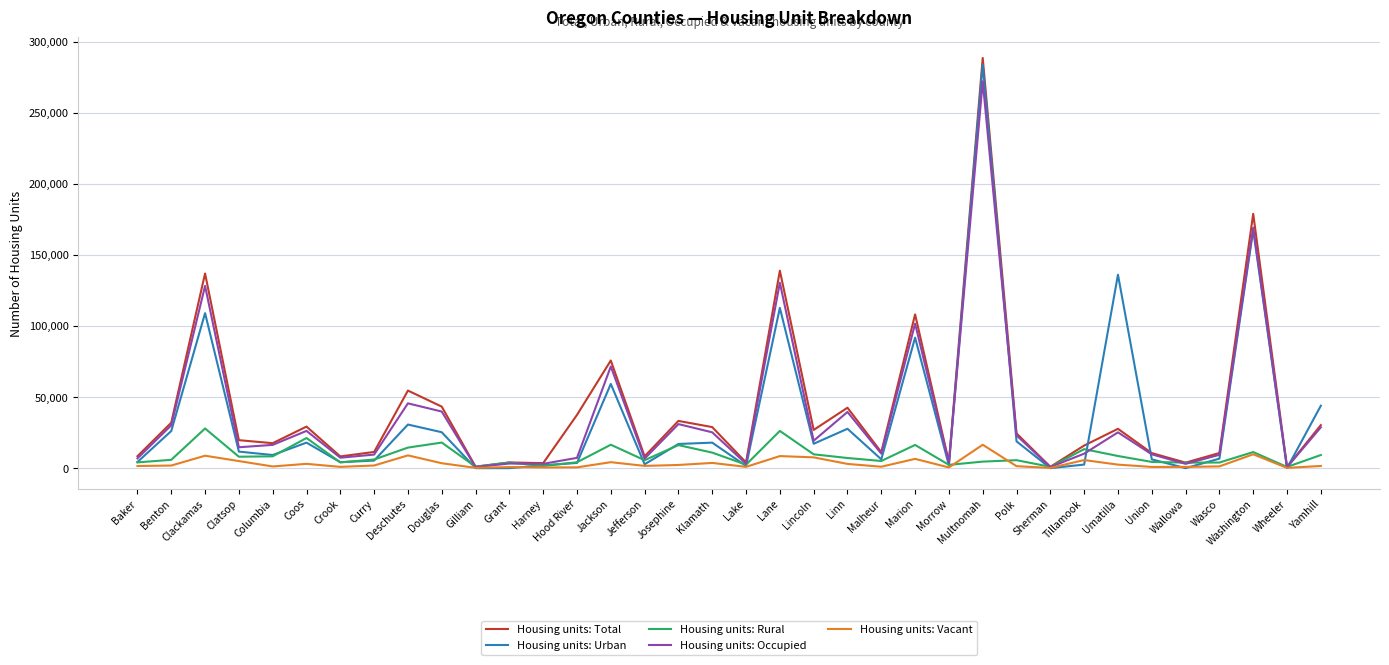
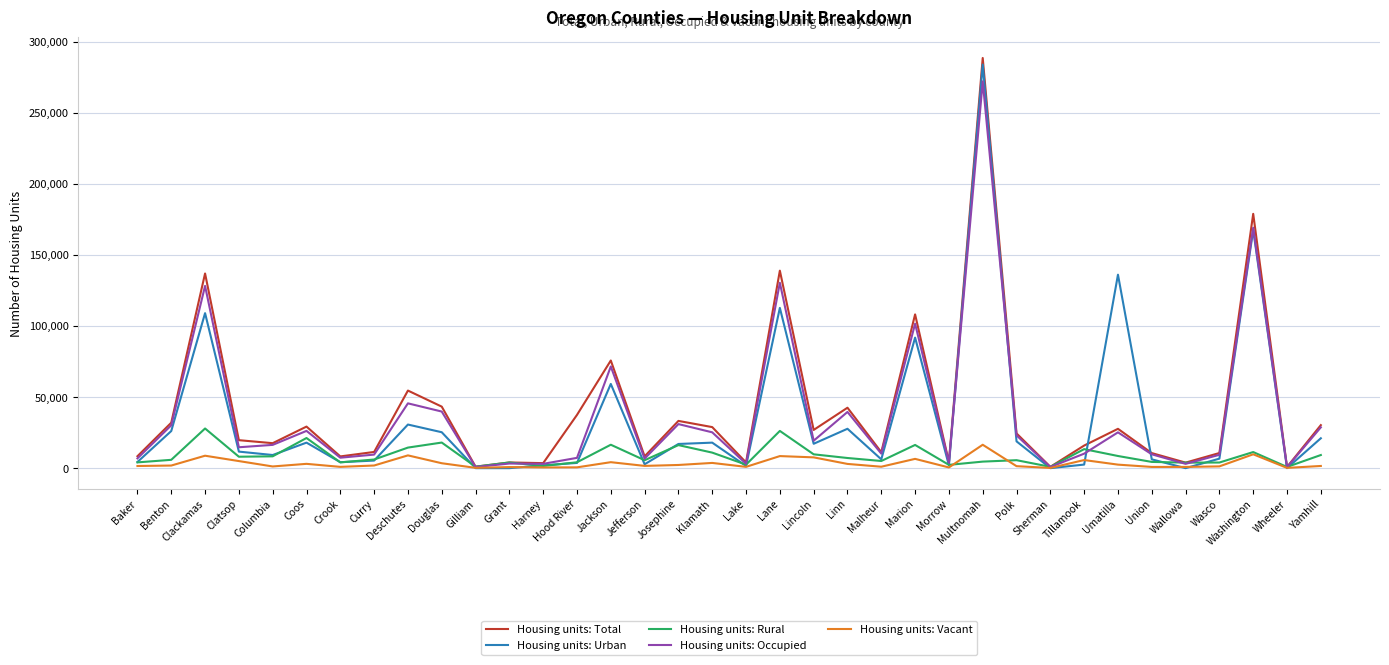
Housing units: Urban, Yamhill: 44,000 -> 21,000
